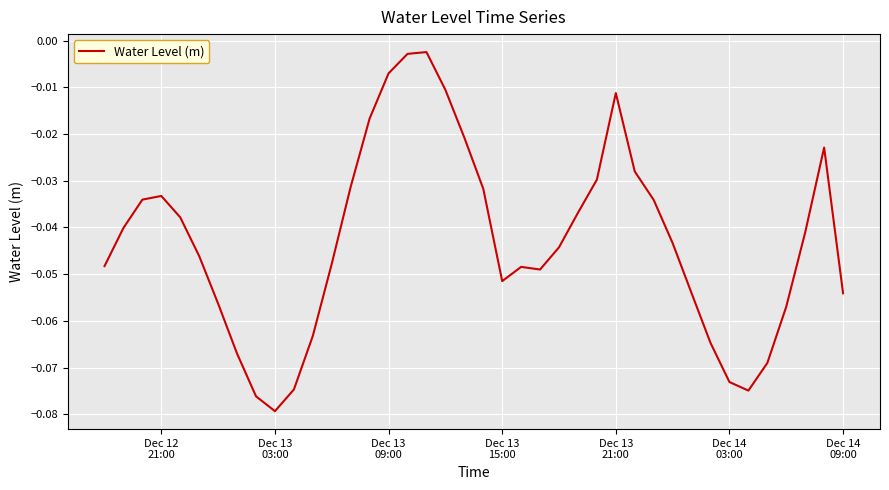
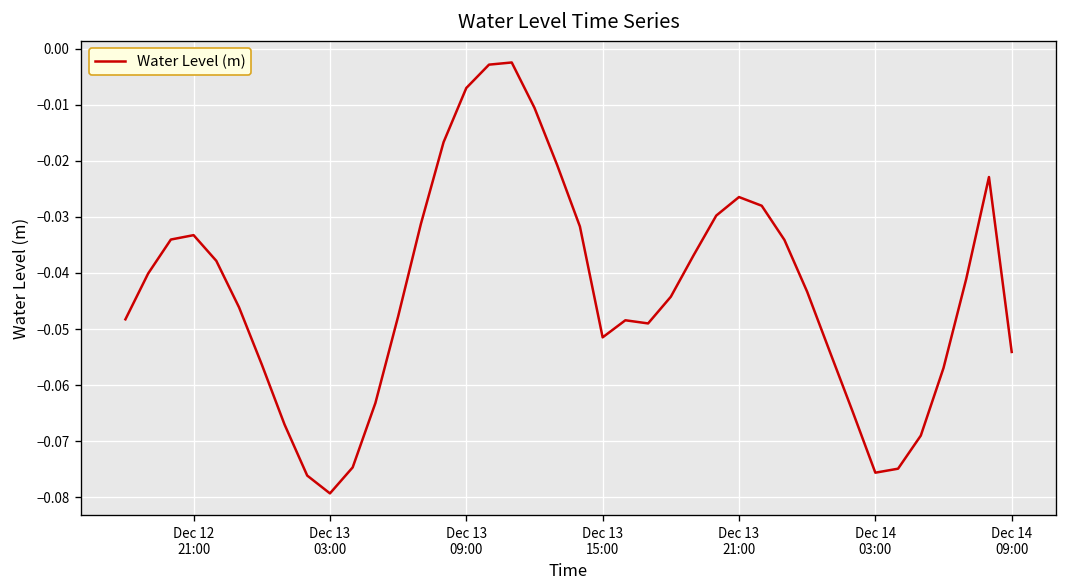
Dec 13 21:00: -0.011 -> -0.026
Dec 14 03:00: -0.073 -> -0.076
